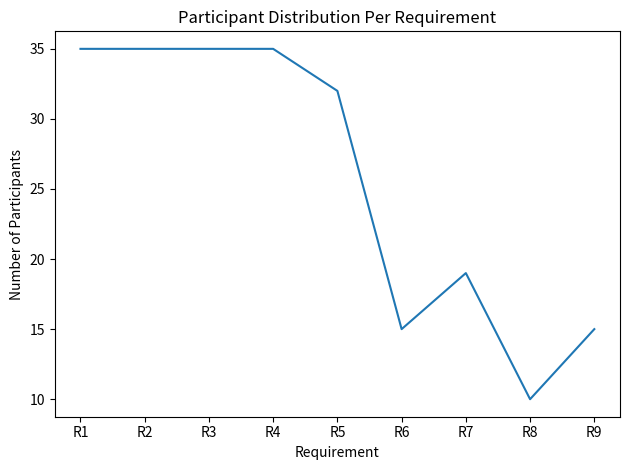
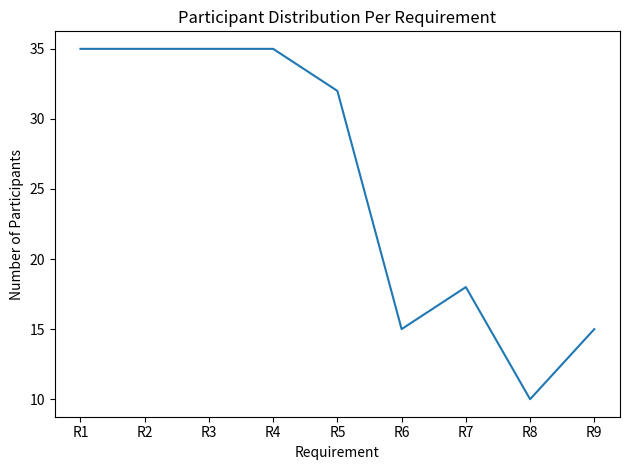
R7: 19 -> 18
